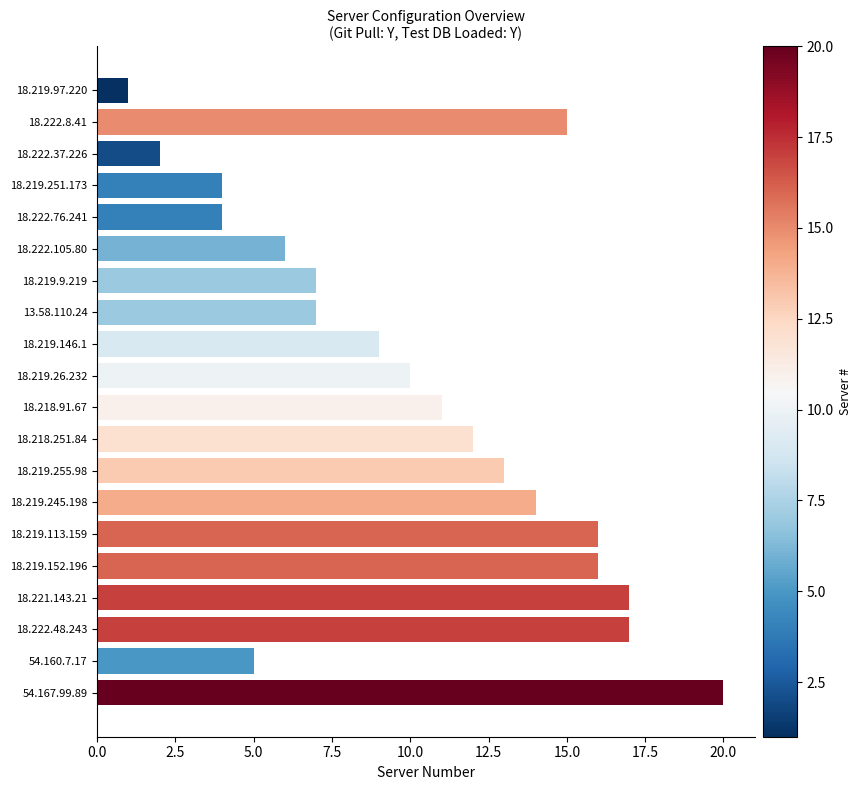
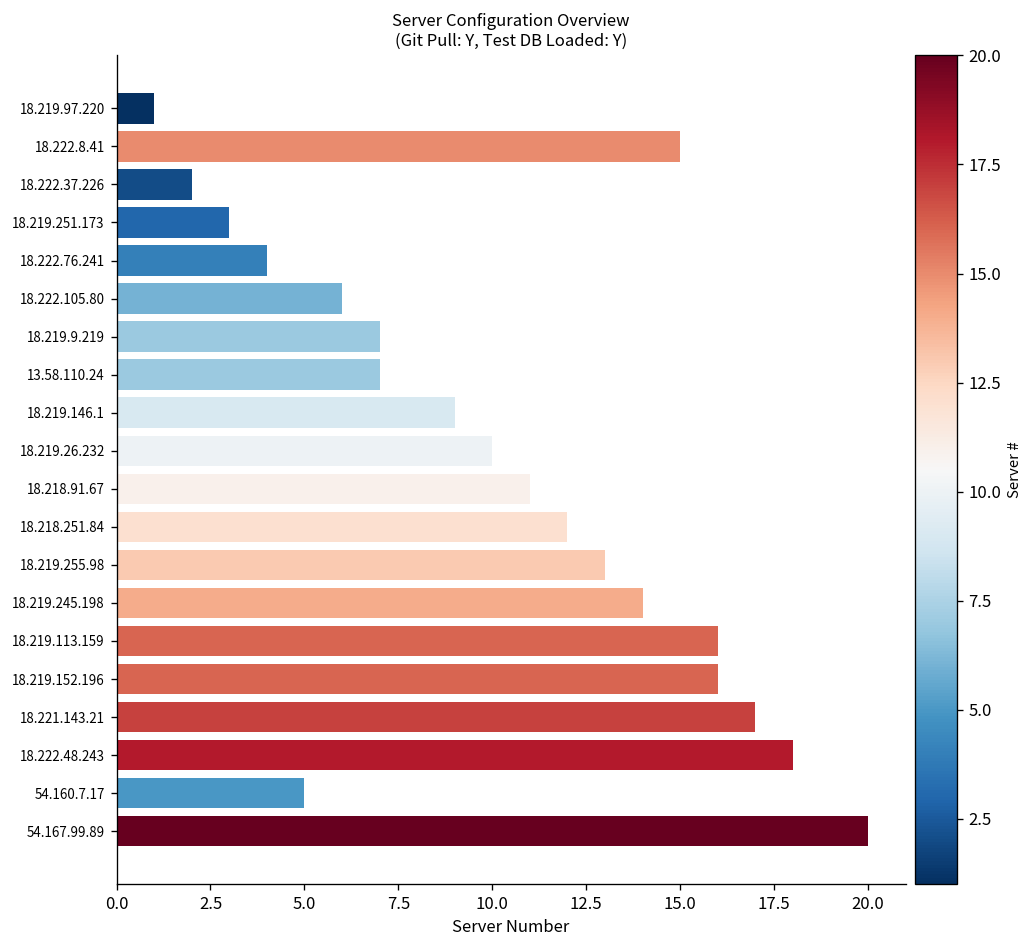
18.219.251.173: 4 -> 3
18.222.48.243: 17 -> 18
